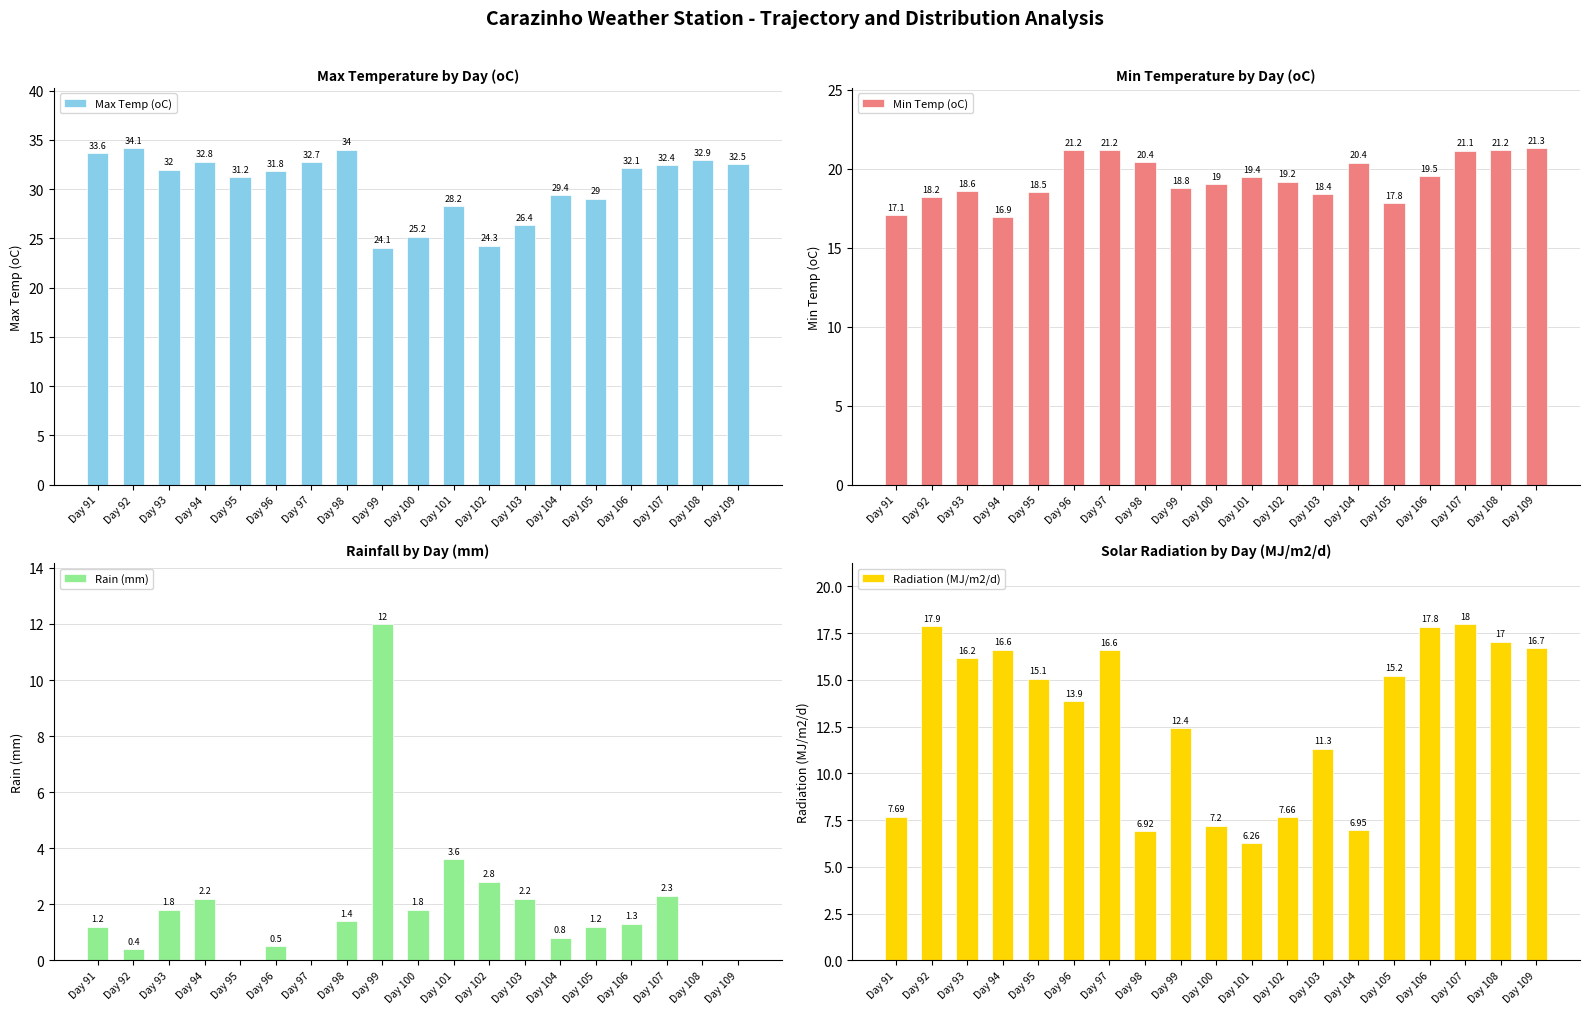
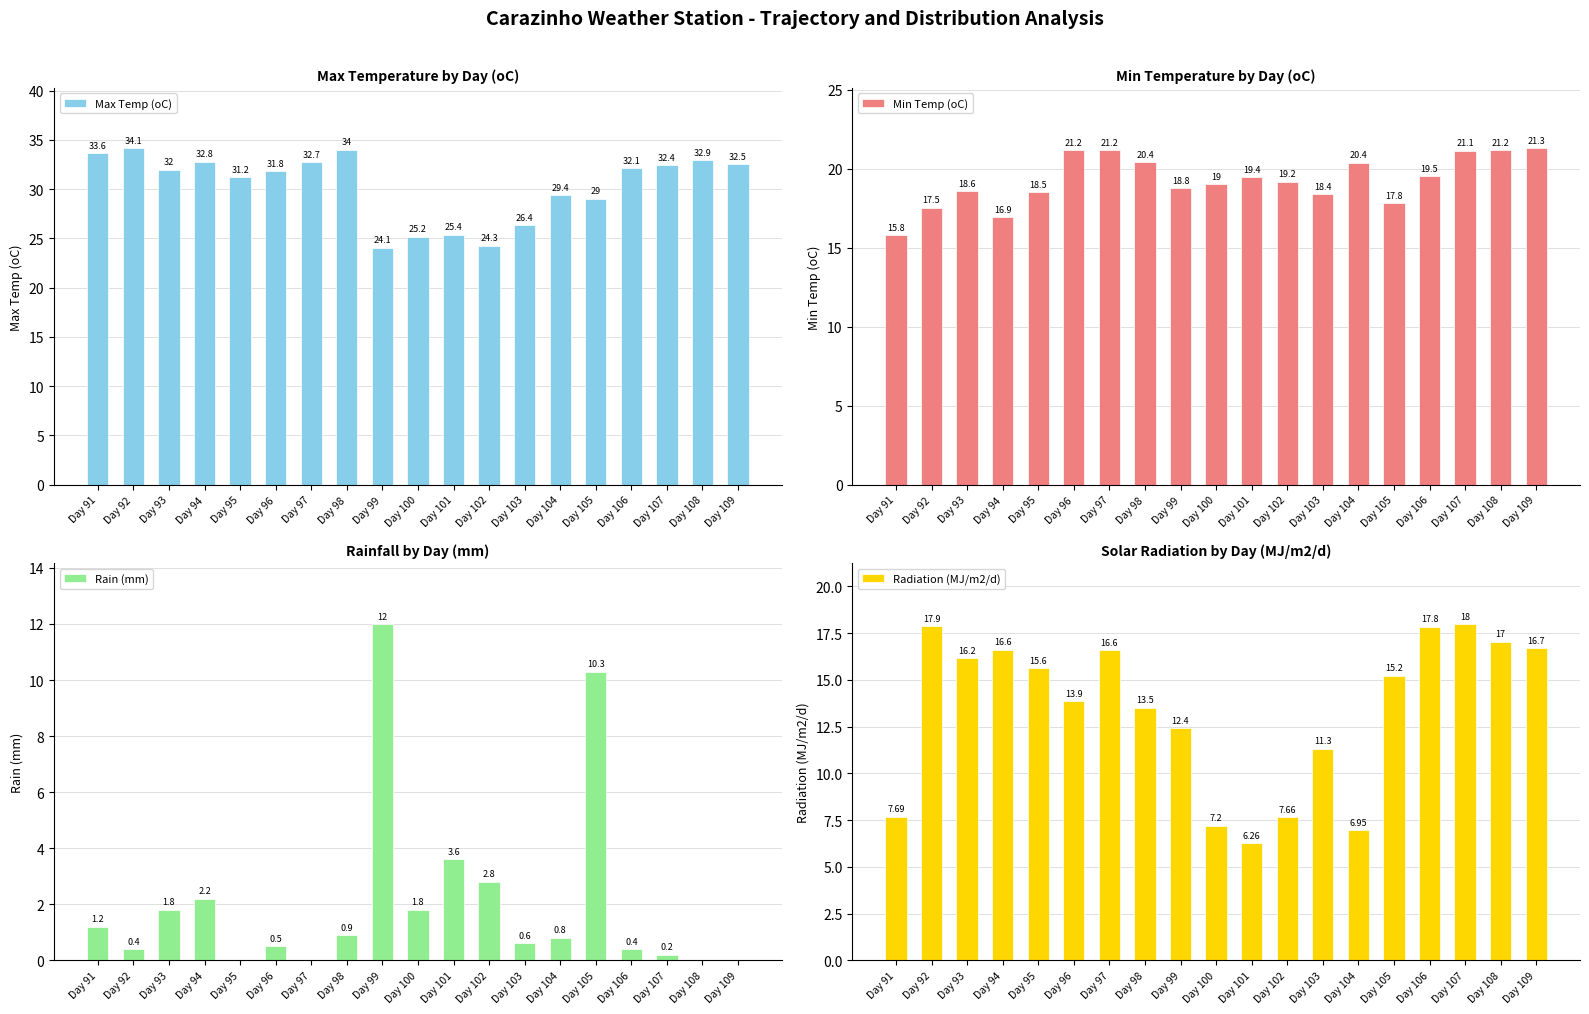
Max Temperature by Day (oC), Day 101: 28.2 -> 25.4
Min Temperature by Day (oC), Day 91: 17.1 -> 15.8
Min Temperature by Day (oC), Day 92: 18.2 -> 17.5
Rainfall by Day (mm), Day 98: 1.4 -> 0.9
Rainfall by Day (mm), Day 103: 2.2 -> 0.6
Rainfall by Day (mm), Day 105: 1.2 -> 10.3
Rainfall by Day (mm), Day 106: 1.3 -> 0.4
Rainfall by Day (mm), Day 107: 2.3 -> 0.2
Solar Radiation by Day (MJ/m2/d), Day 95: 15.1 -> 15.6
Solar Radiation by Day (MJ/m2/d), Day 98: 6.92 -> 13.5
